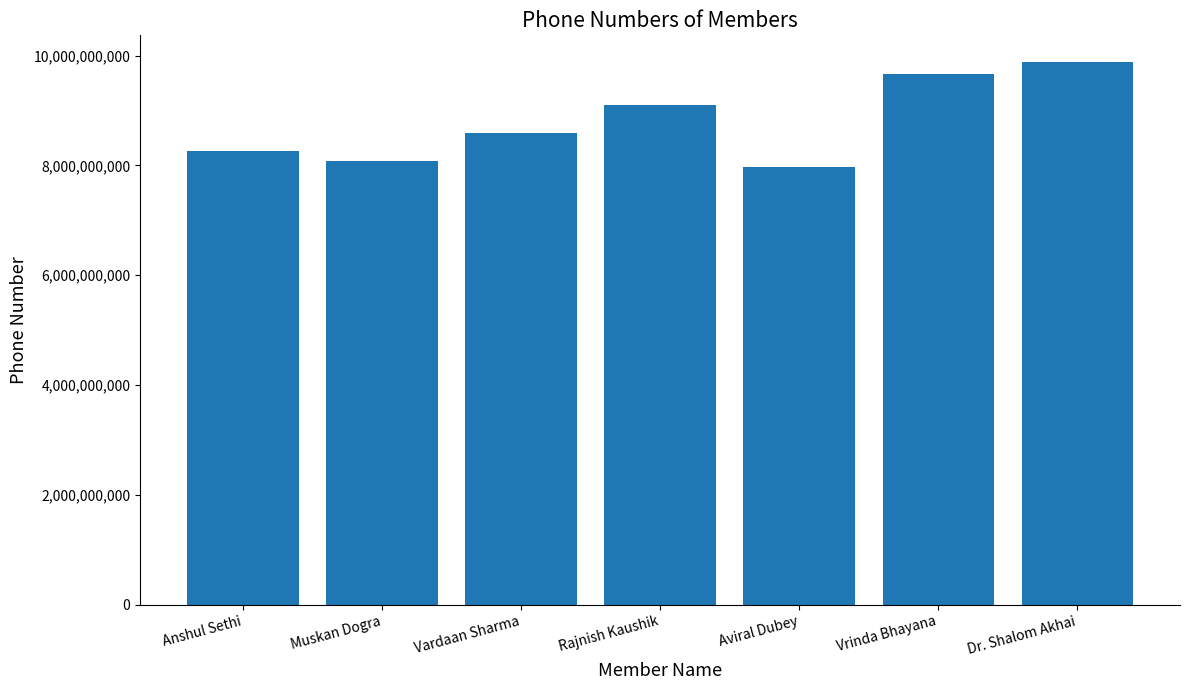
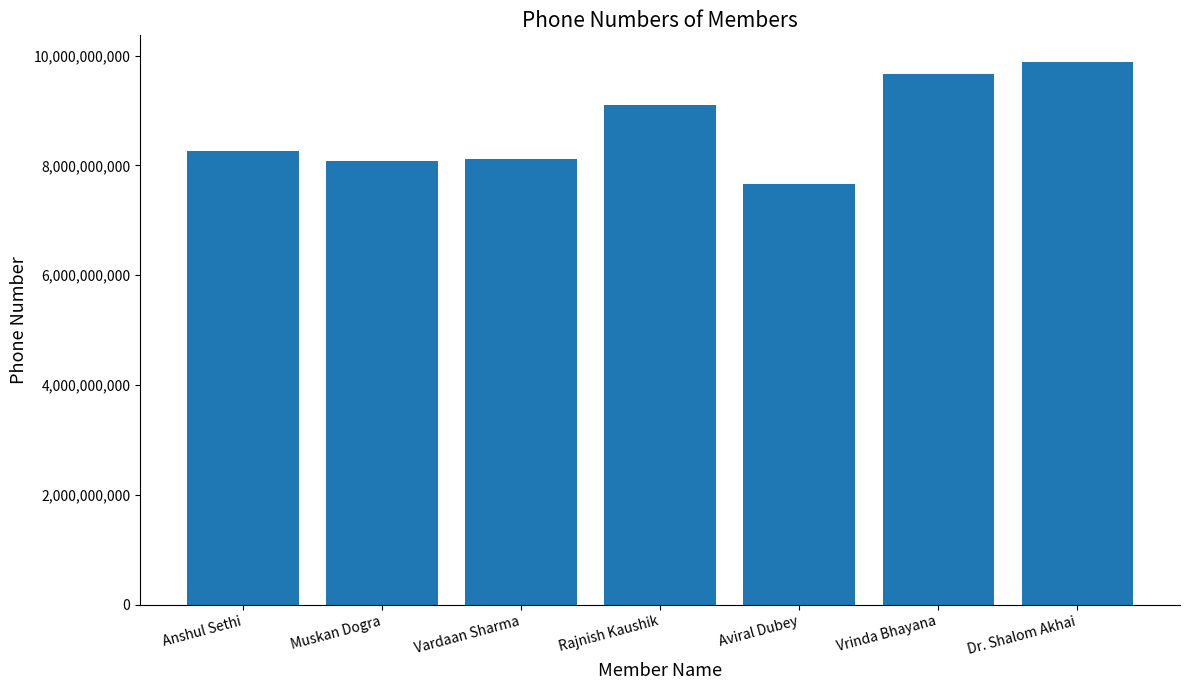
Vardaan Sharma: 8,600,000,000 -> 8,100,000,000
Aviral Dubey: 8,000,000,000 -> 7,700,000,000
